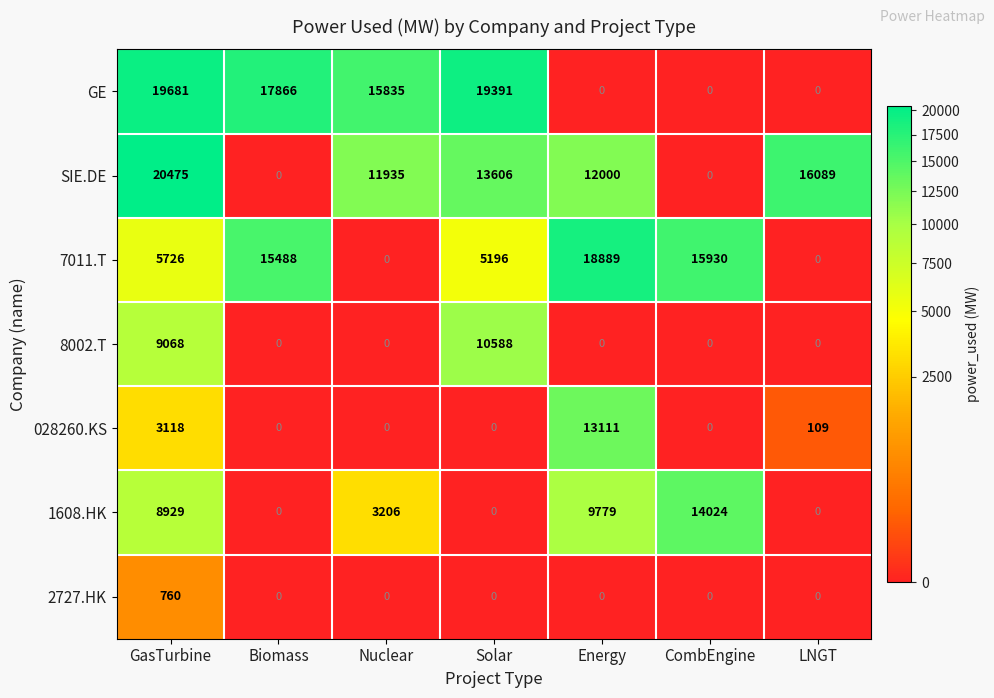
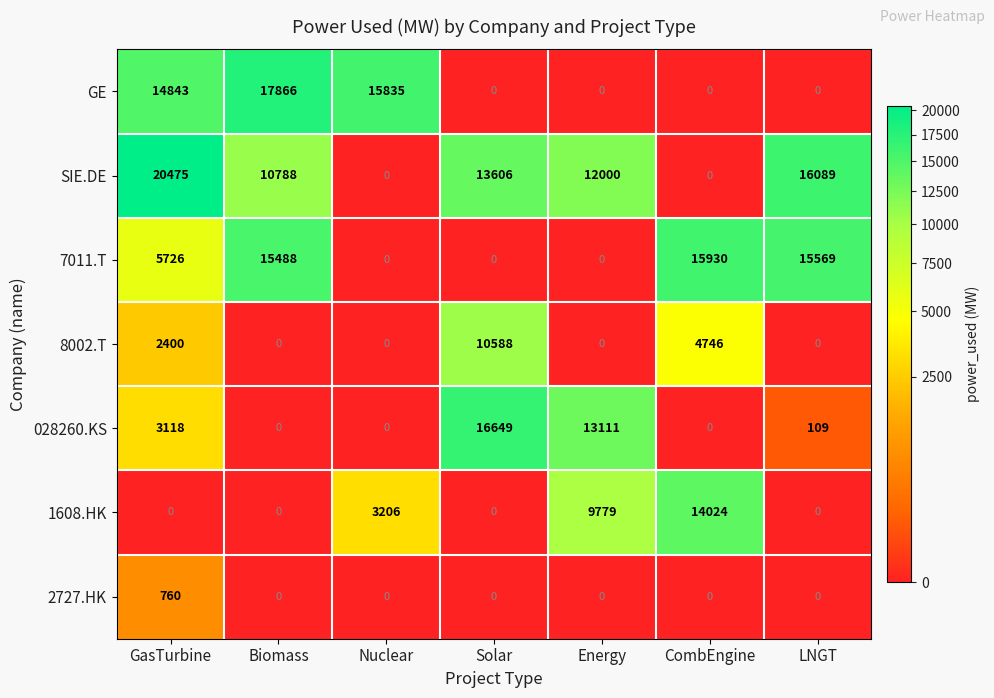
GE, GasTurbine: 19681 -> 14843
GE, Solar: 19391 -> 0
SIE.DE, Biomass: 0 -> 10788
SIE.DE, Nuclear: 11935 -> 0
7011.T, Solar: 5196 -> 0
7011.T, Energy: 18889 -> 0
7011.T, LNGT: 0 -> 15569
8002.T, GasTurbine: 9068 -> 2400
8002.T, CombEngine: 0 -> 4746
028260.KS, Solar: 0 -> 16649
1608.HK, GasTurbine: 8929 -> 0
